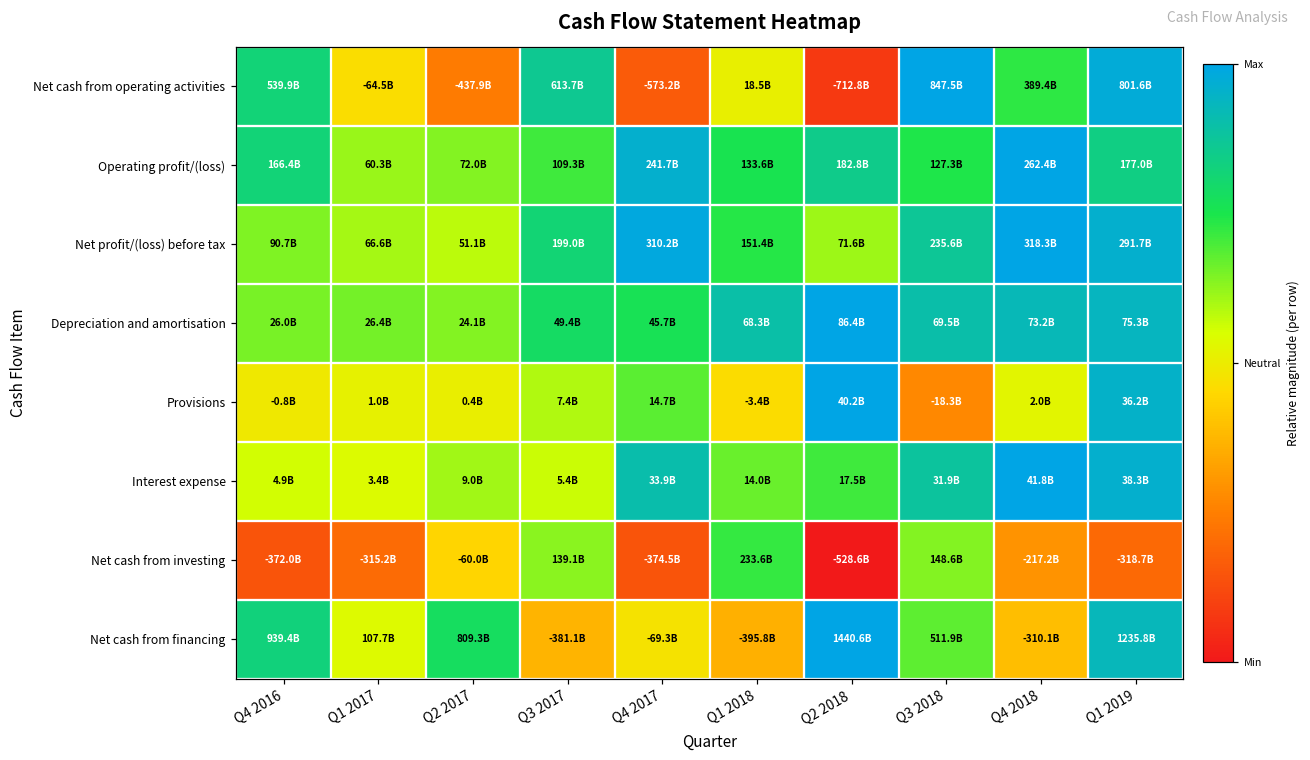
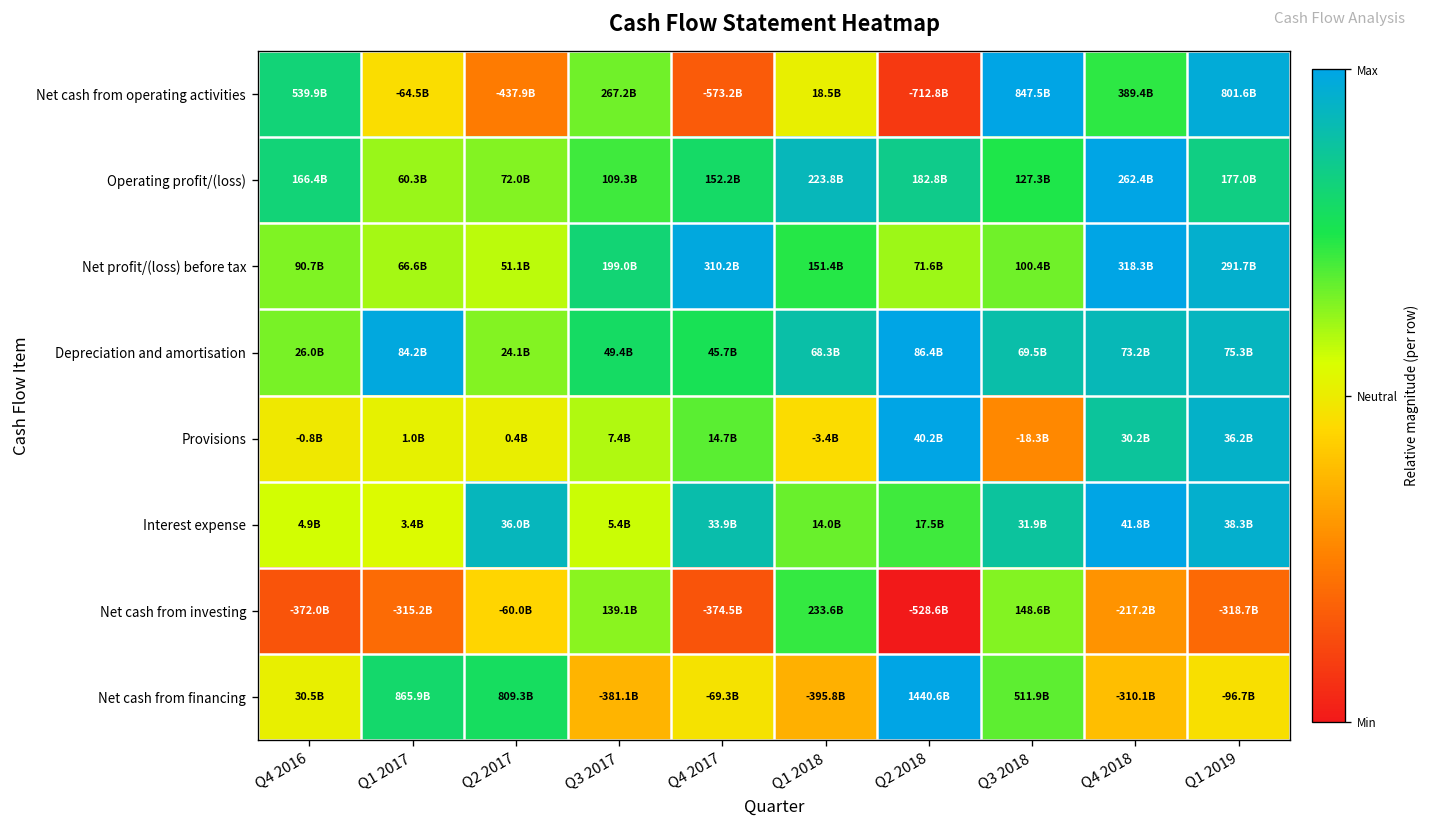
Net cash from operating activities, Q3 2017: 613.7B -> 267.2B
Operating profit/(loss), Q4 2017: 241.7B -> 152.2B
Operating profit/(loss), Q1 2018: 133.6B -> 223.8B
Net profit/(loss) before tax, Q3 2018: 235.6B -> 100.4B
Depreciation and amortisation, Q1 2017: 26.4B -> 84.2B
Provisions, Q4 2018: 2.0B -> 30.2B
Interest expense, Q2 2017: 9.0B -> 36.0B
Net cash from financing, Q4 2016: 939.4B -> 30.5B
Net cash from financing, Q1 2017: 107.7B -> 865.9B
Net cash from financing, Q1 2019: 1235.8B -> -96.7B
